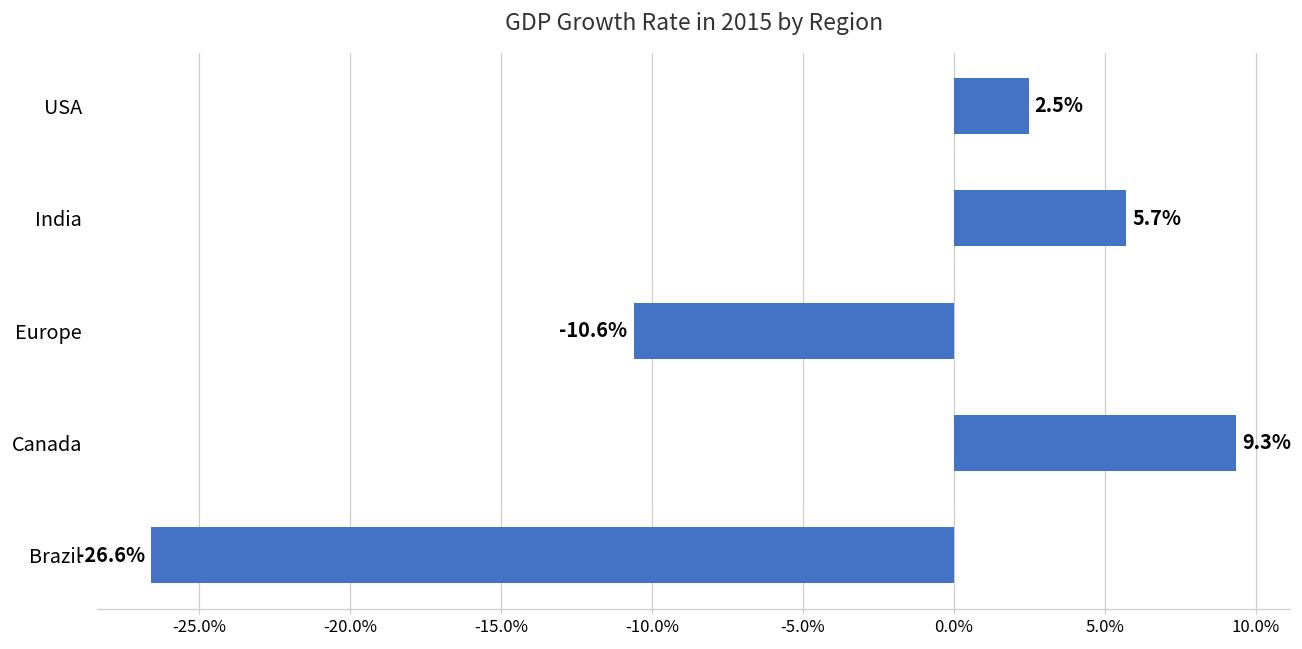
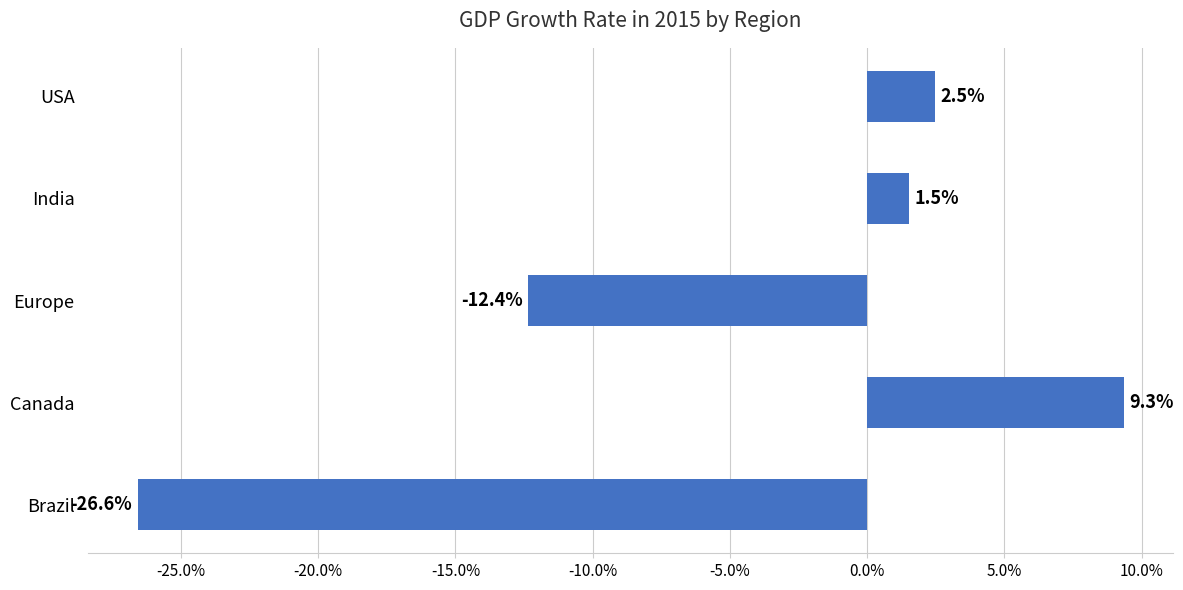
India: 5.7% -> 1.5%
Europe: -10.6% -> -12.4%
